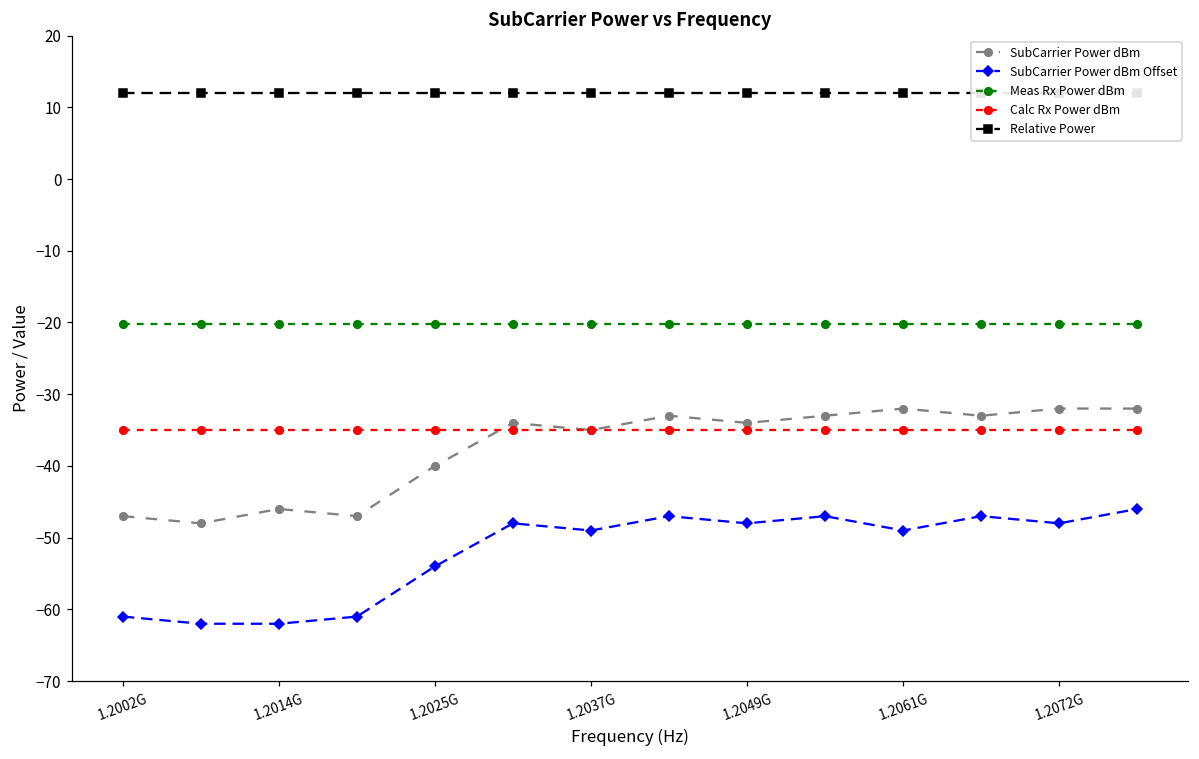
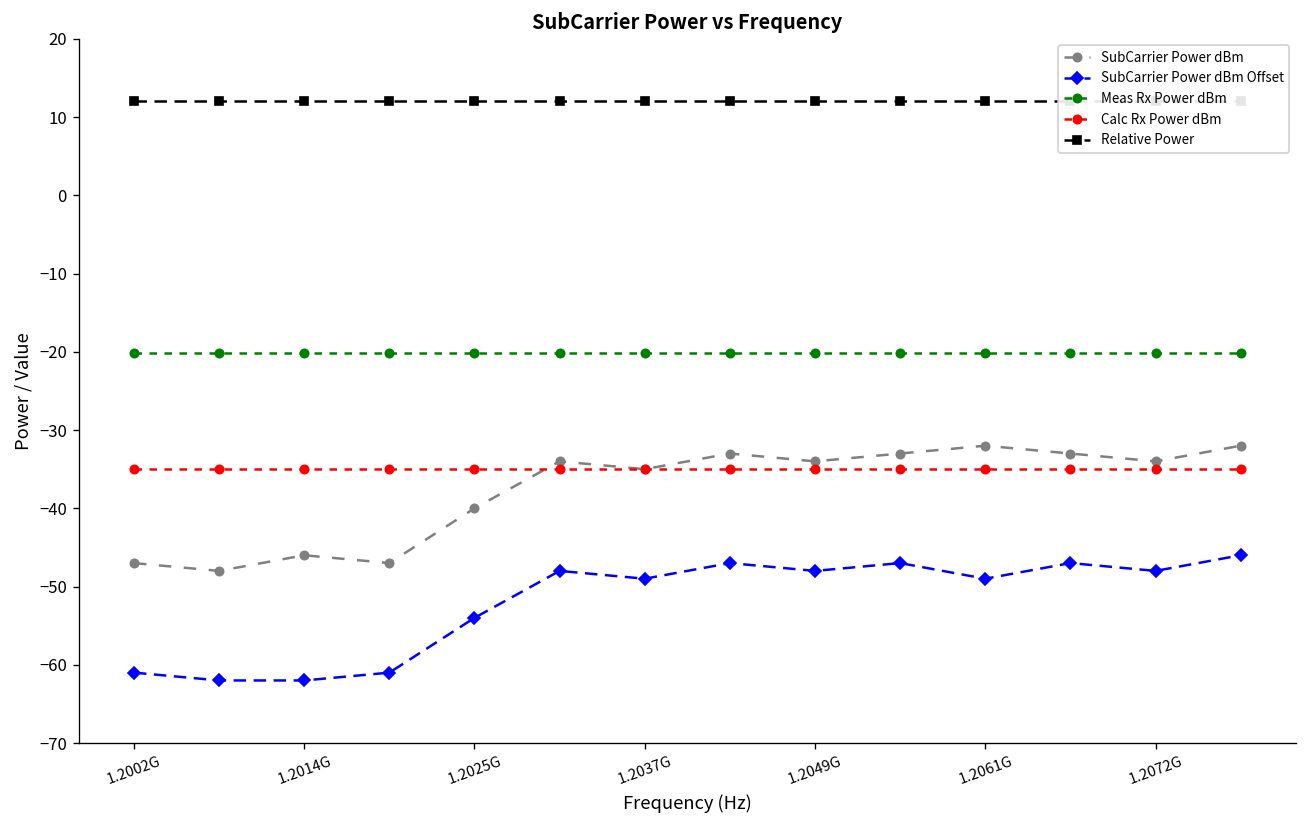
SubCarrier Power dBm, 1.2072G: -32 -> -34
